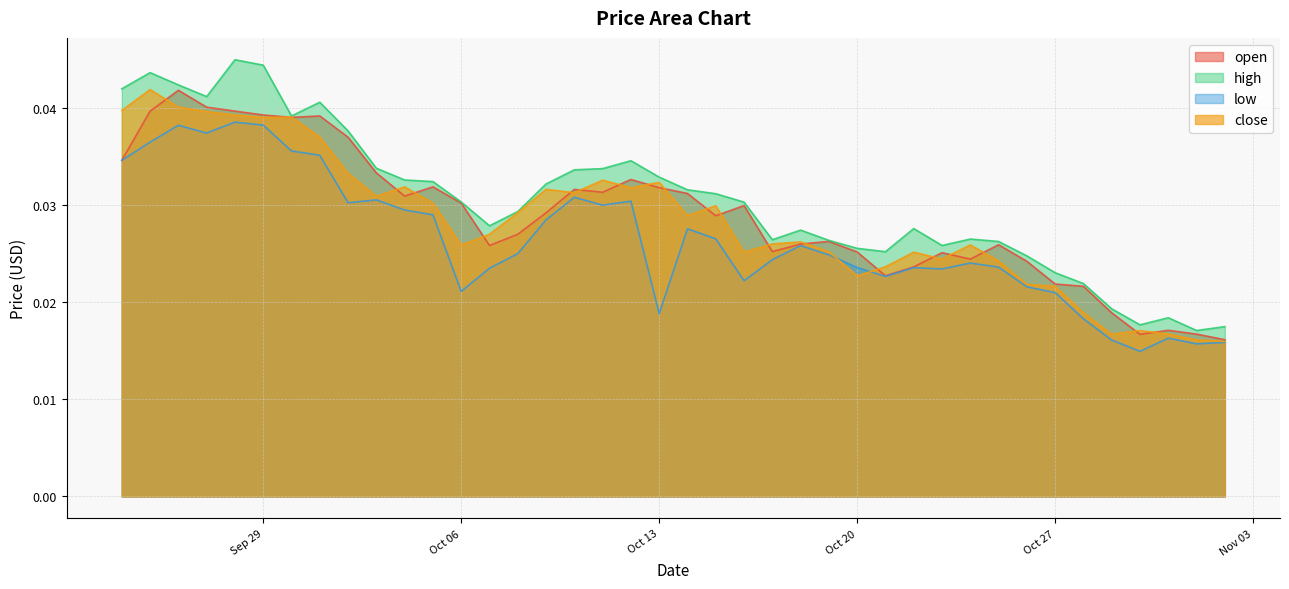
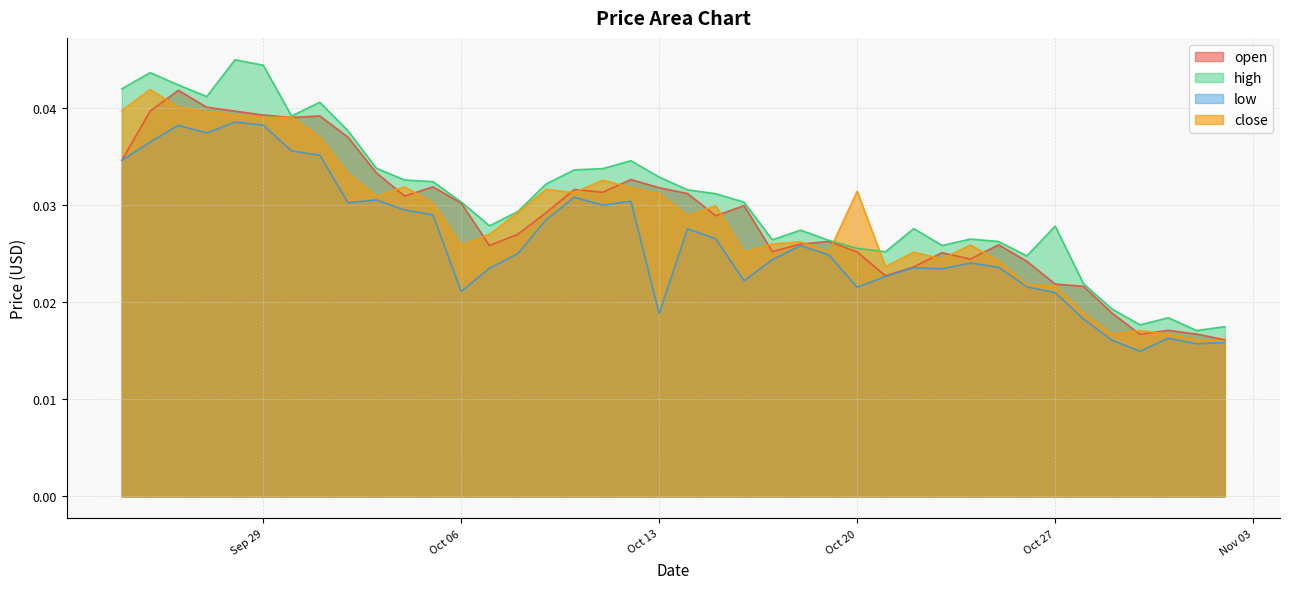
close, Oct 13: 0.032 -> 0.031
low, Oct 20: 0.024 -> 0.022
close, Oct 20: 0.023 -> 0.031
high, Oct 27: 0.023 -> 0.028
